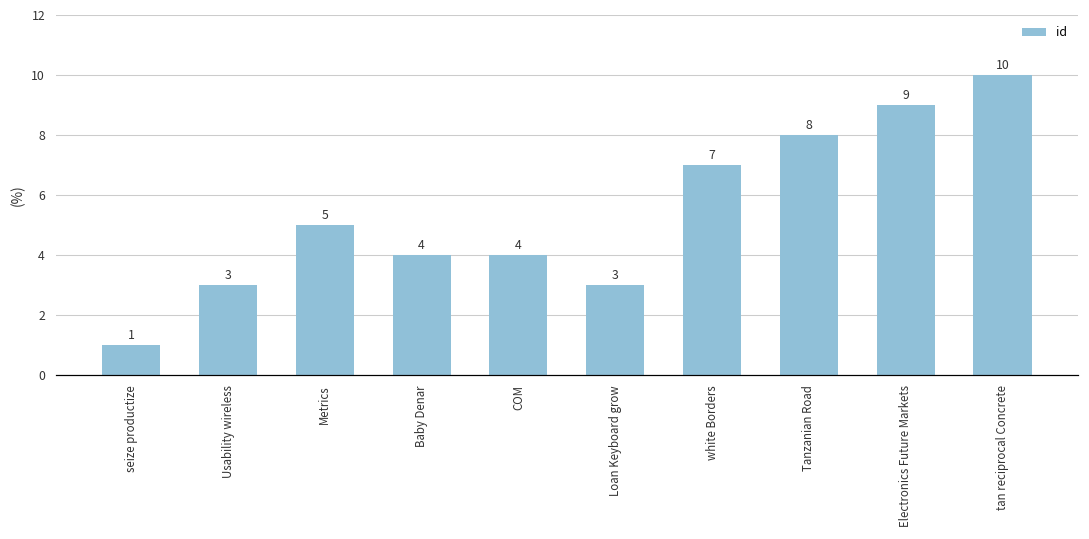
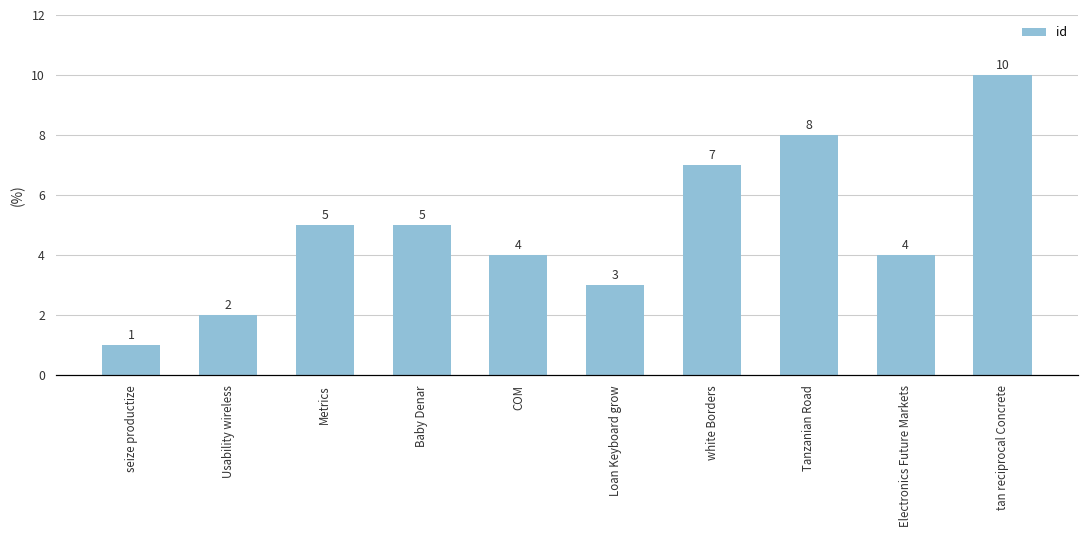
Usability wireless: 3 -> 2
Baby Denar: 4 -> 5
Electronics Future Markets: 9 -> 4
